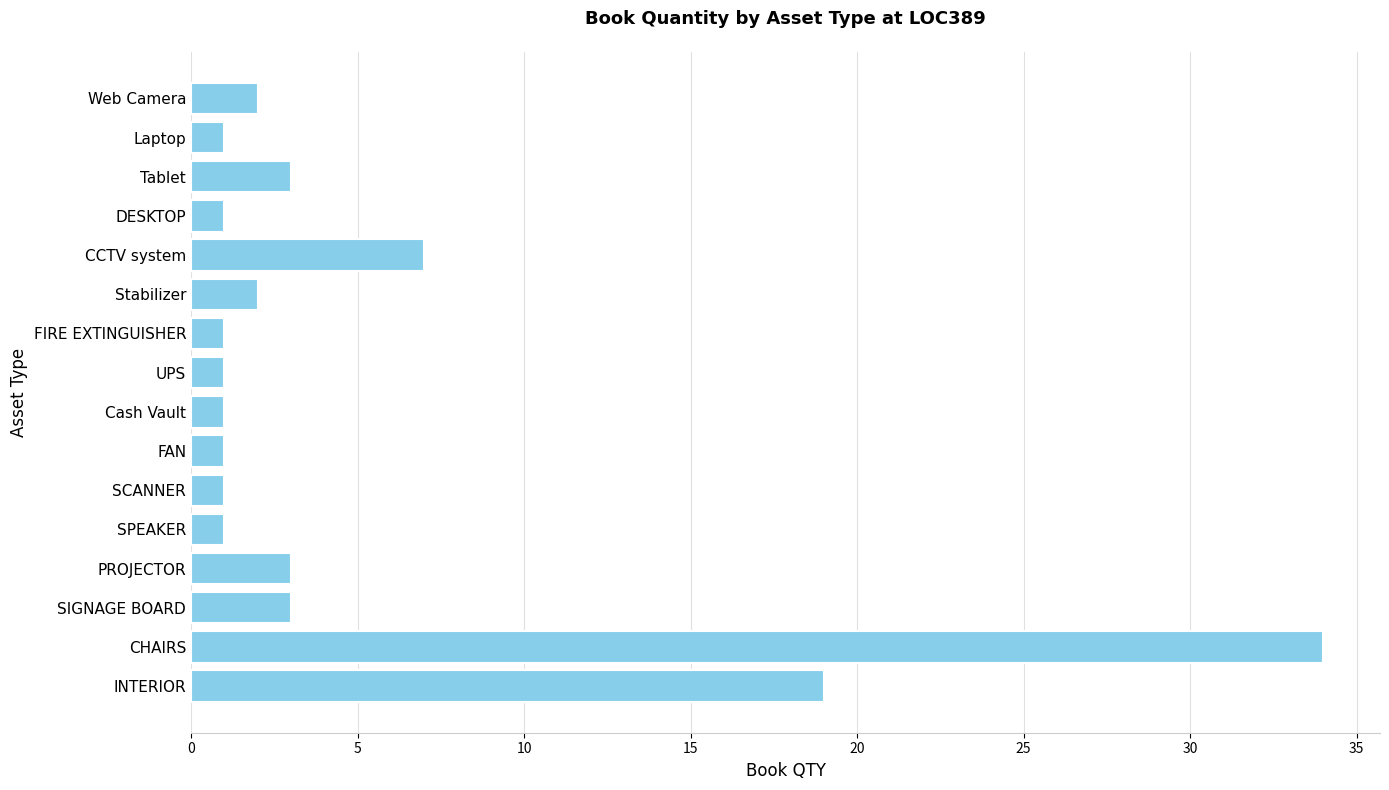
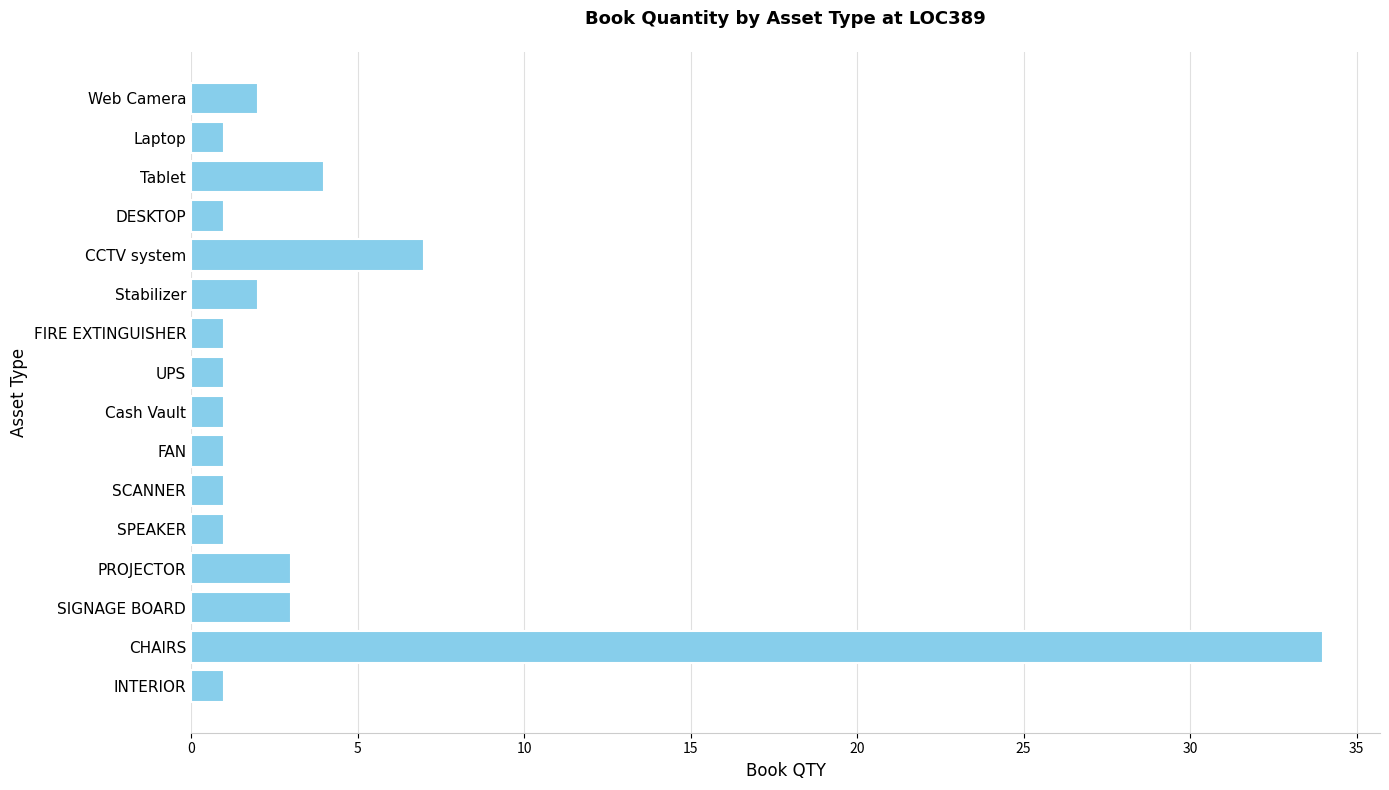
Tablet: 3 -> 4
INTERIOR: 19 -> 1
